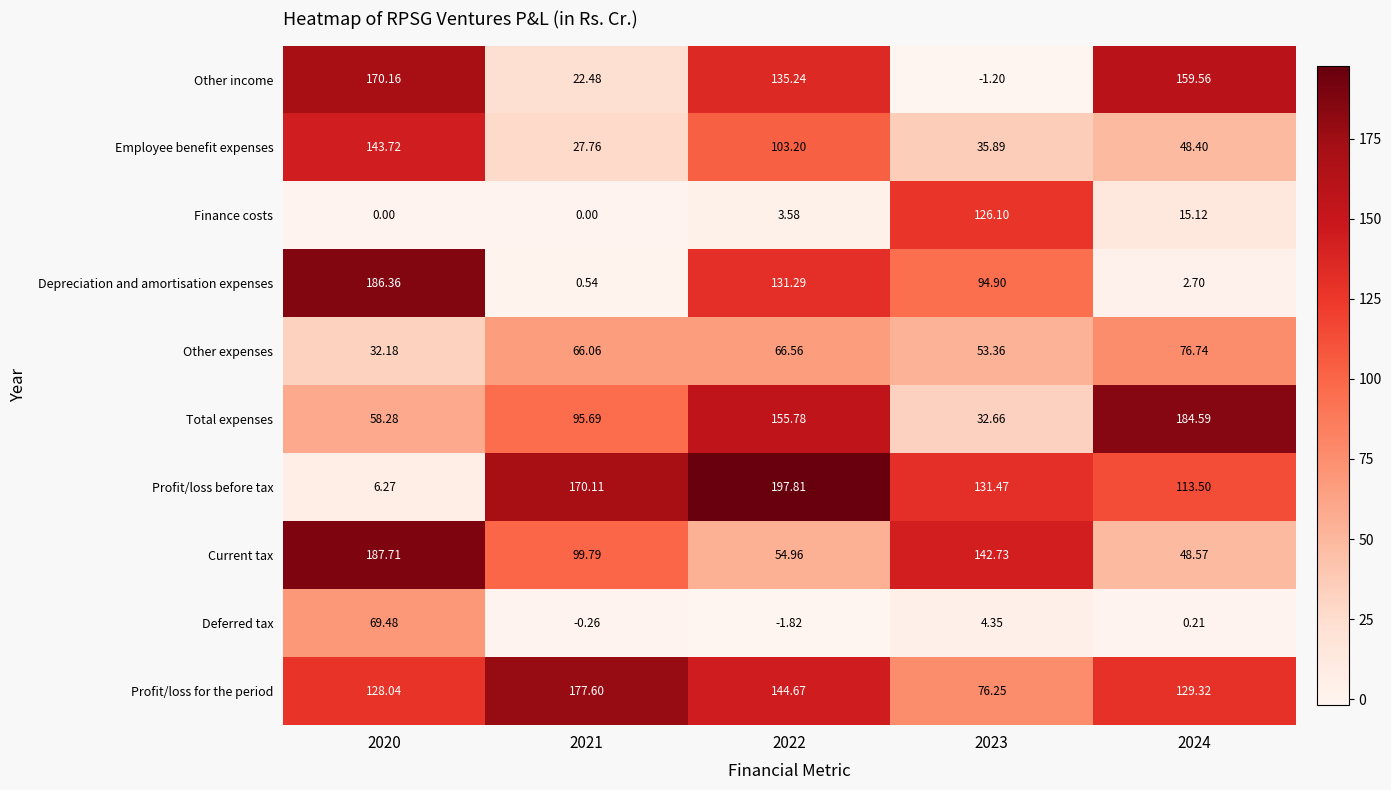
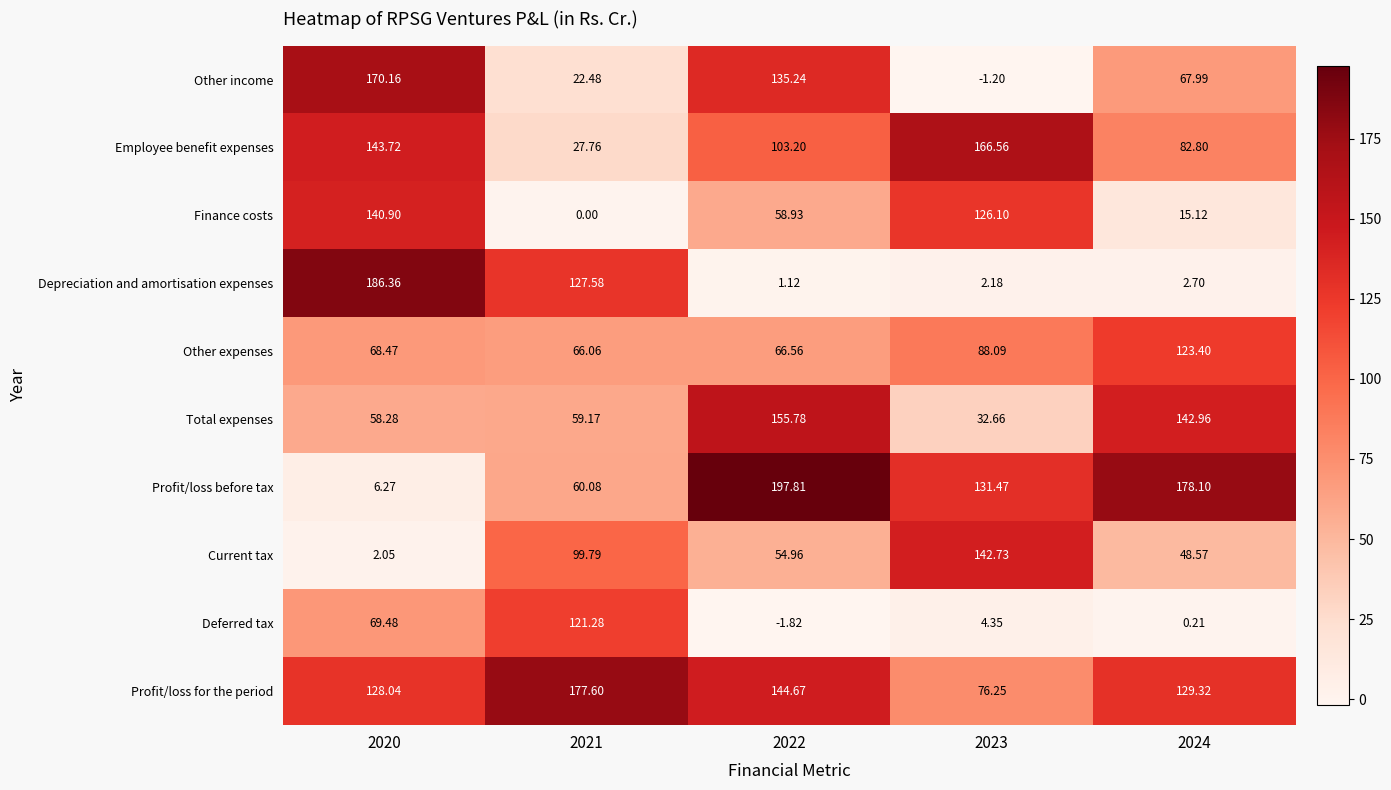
Other income, 2024: 159.56 -> 67.99
Employee benefit expenses, 2023: 35.89 -> 166.56
Employee benefit expenses, 2024: 48.40 -> 82.80
Finance costs, 2020: 0.00 -> 140.90
Finance costs, 2022: 3.58 -> 58.93
Depreciation and amortisation expenses, 2021: 0.54 -> 127.58
Depreciation and amortisation expenses, 2022: 131.29 -> 1.12
Depreciation and amortisation expenses, 2023: 94.90 -> 2.18
Other expenses, 2020: 32.18 -> 68.47
Other expenses, 2023: 53.36 -> 88.09
Other expenses, 2024: 76.74 -> 123.40
Total expenses, 2021: 95.69 -> 59.17
Total expenses, 2024: 184.59 -> 142.96
Profit/loss before tax, 2021: 170.11 -> 60.08
Profit/loss before tax, 2024: 113.50 -> 178.10
Current tax, 2020: 187.71 -> 2.05
Deferred tax, 2021: -0.26 -> 121.28
